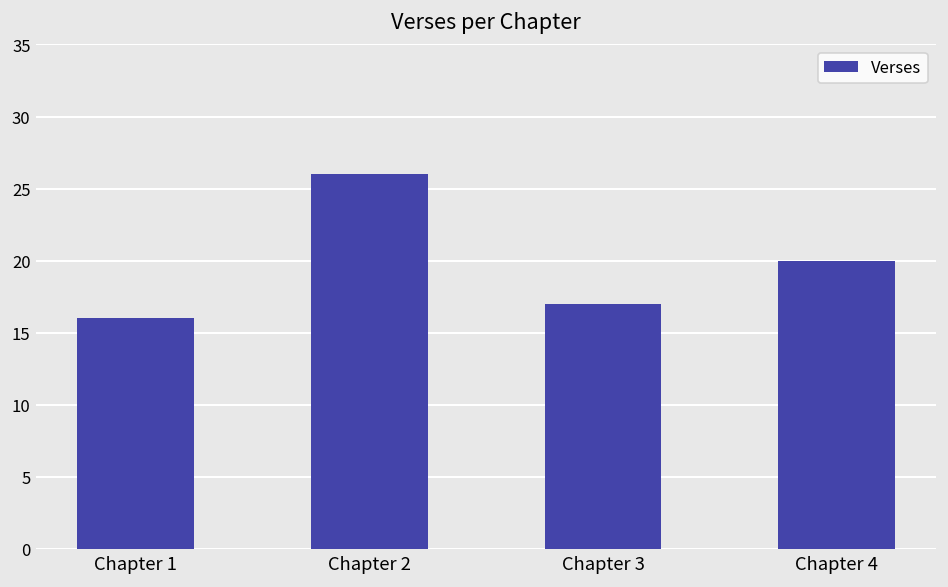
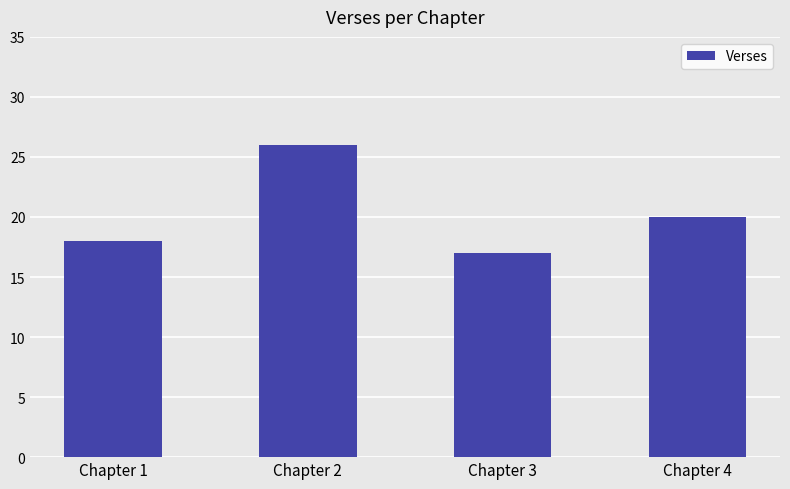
Chapter 1: 16 -> 18
